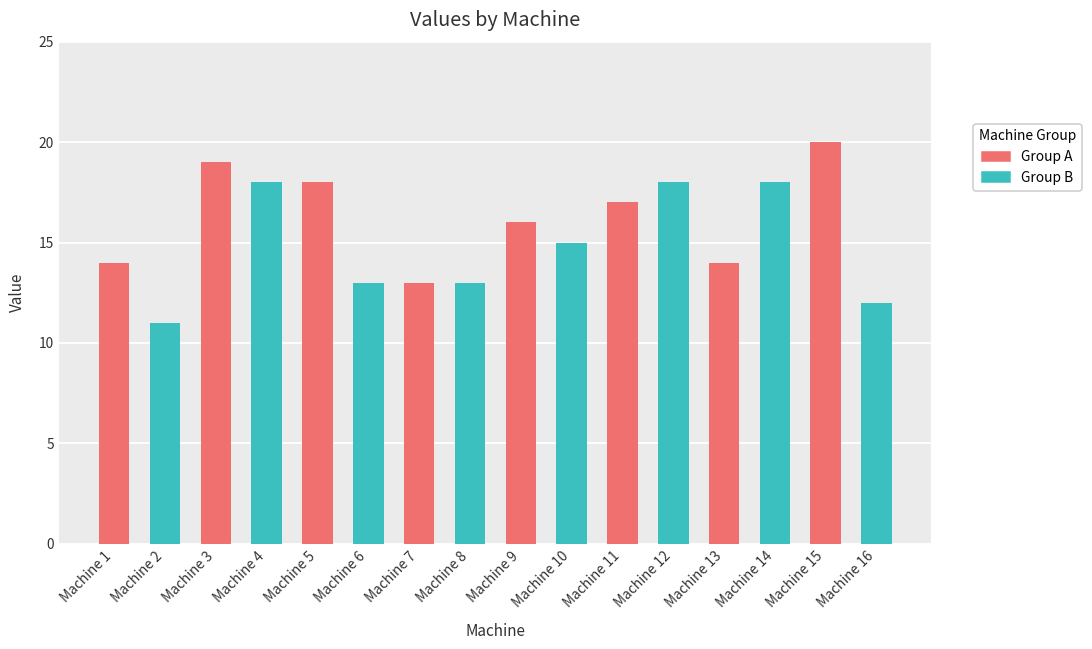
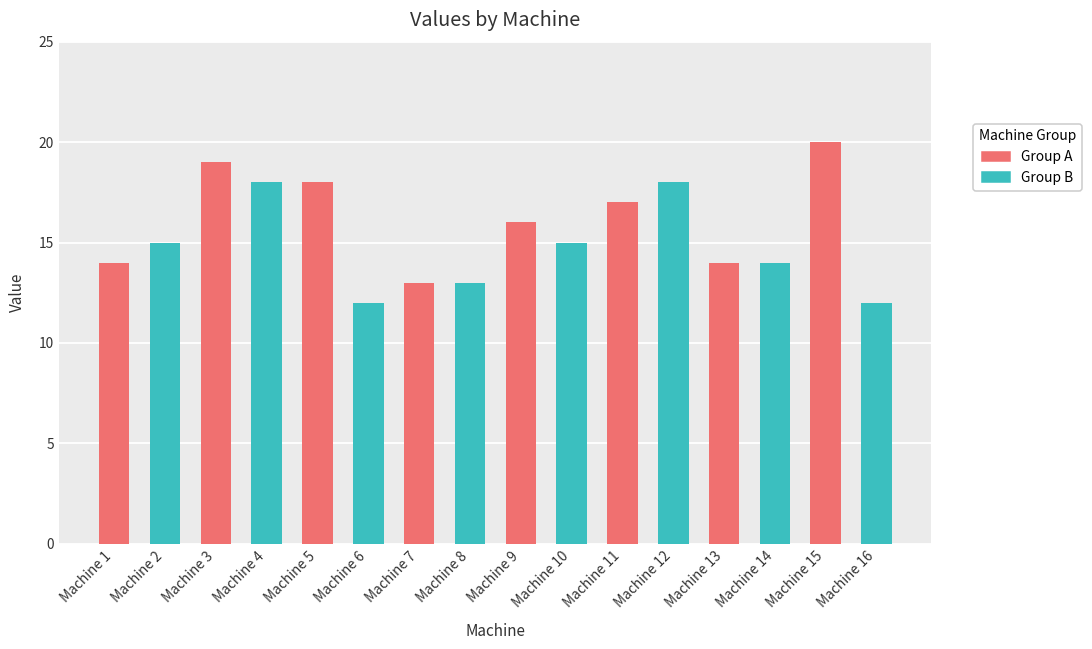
Machine 2: 11 -> 15
Machine 6: 13 -> 12
Machine 14: 18 -> 14
